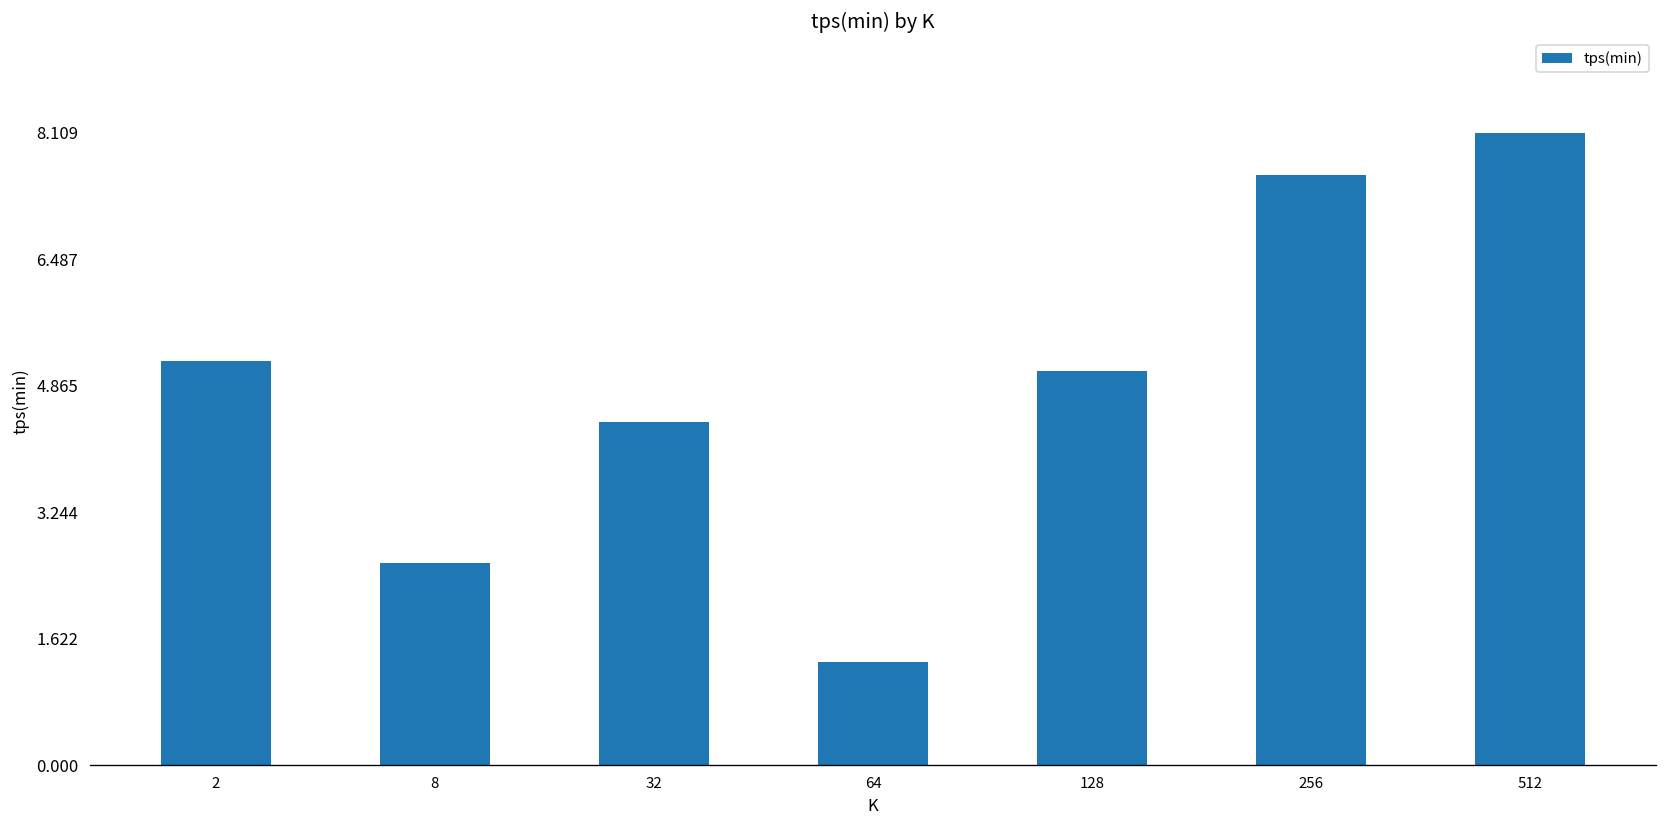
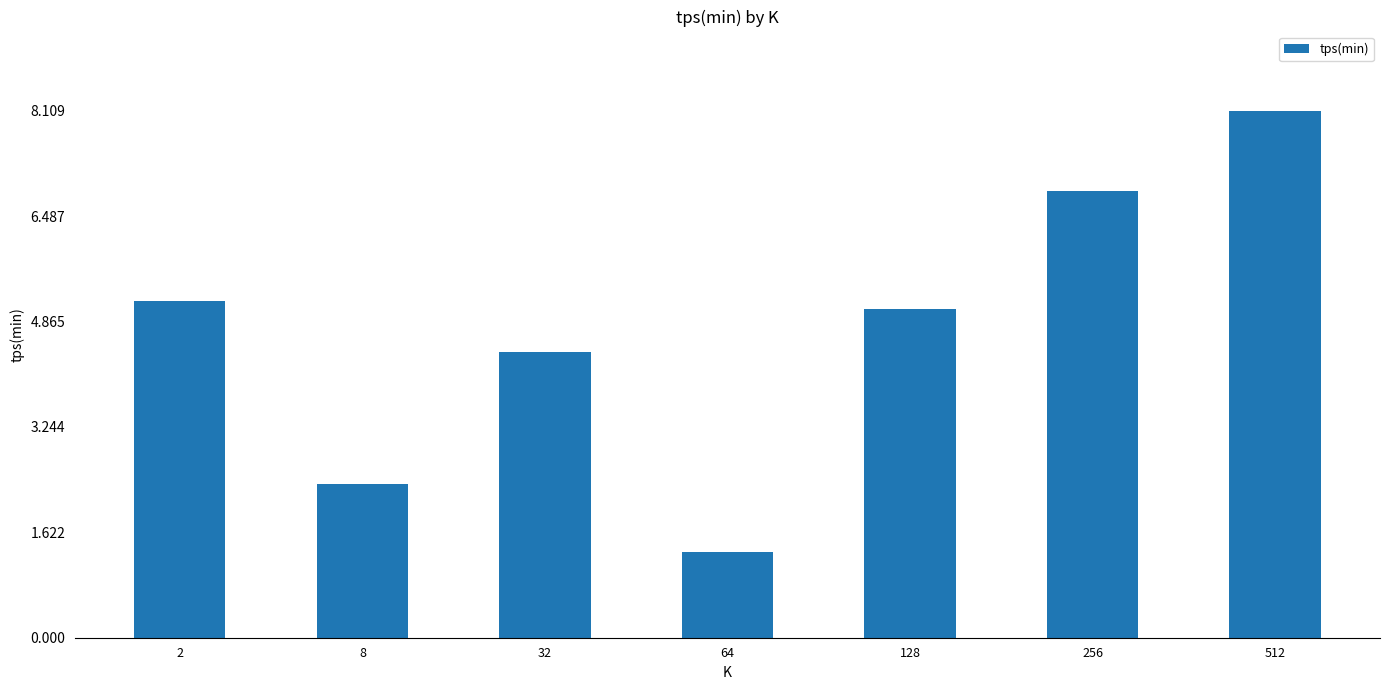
8: 2.6 -> 2.4
256: 7.6 -> 6.9
